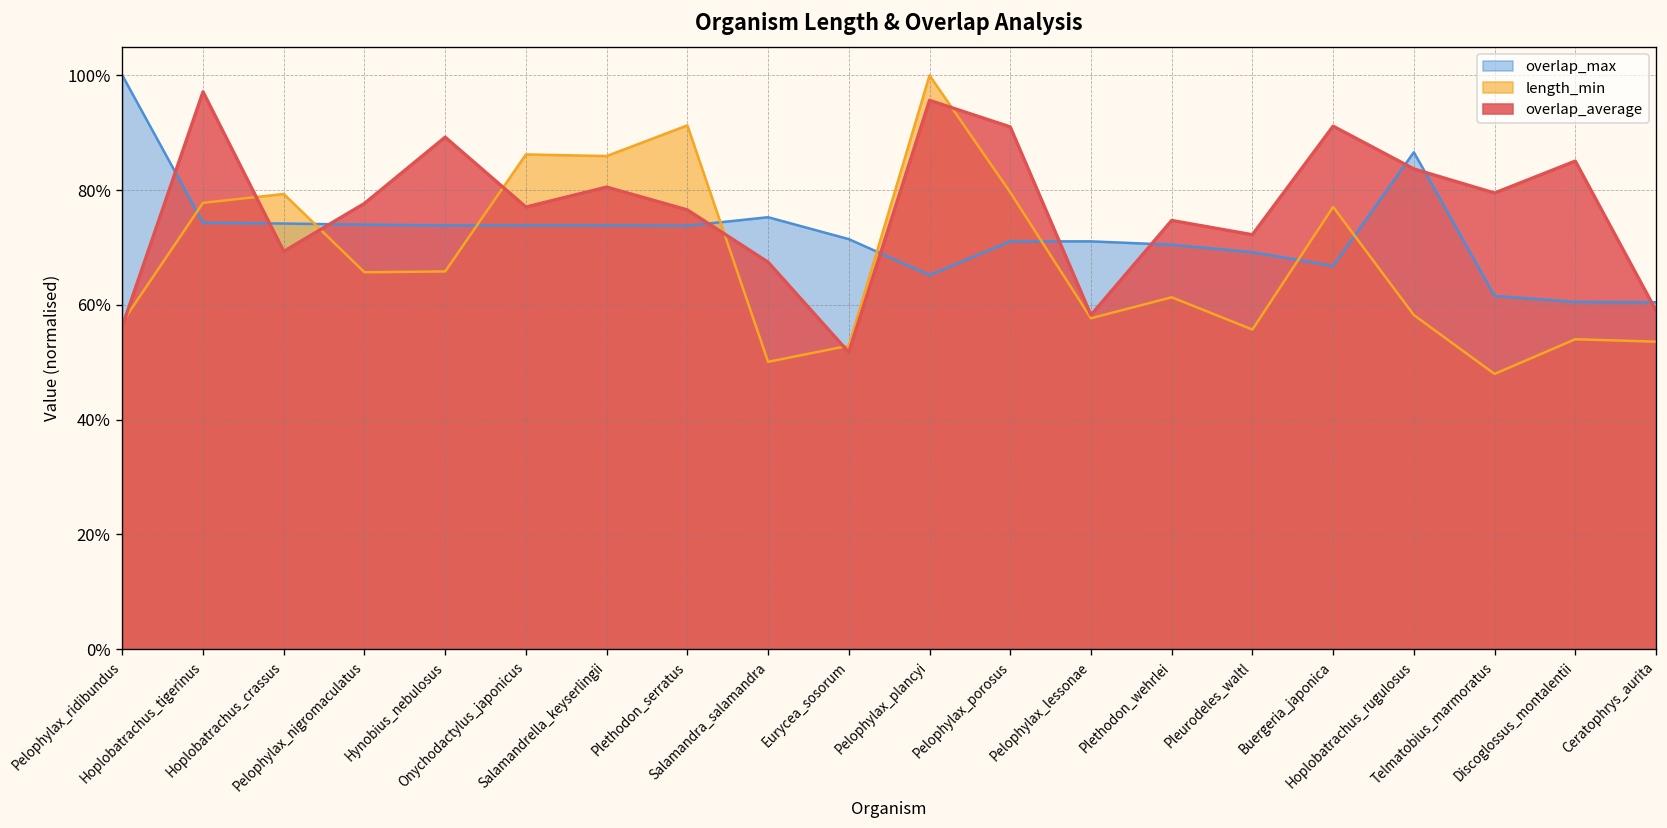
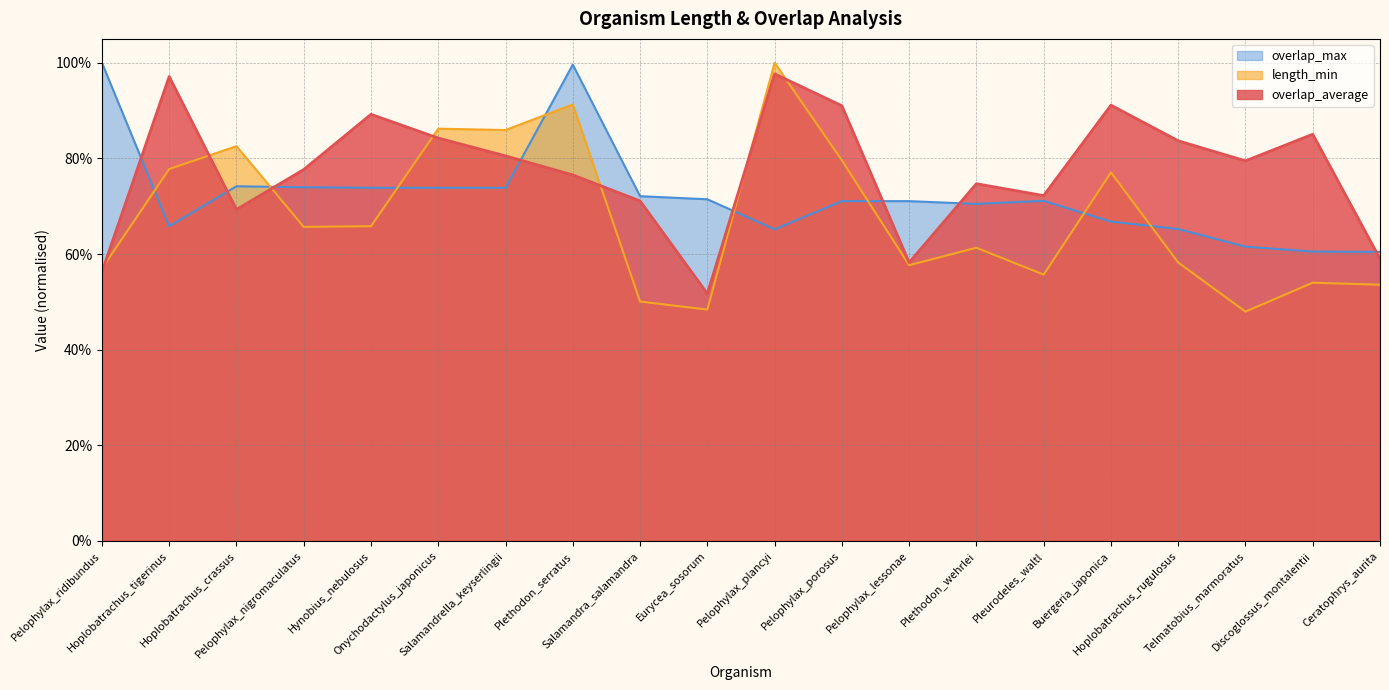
overlap_max, Hoplobatrachus_tigerinus: 74% -> 66%
length_min, Hoplobatrachus_crassus: 79% -> 83%
overlap_average, Onychodactylus_japonicus: 77% -> 84%
overlap_max, Plethodon_serratus: 74% -> 100%
overlap_max, Salamandra_salamandra: 75% -> 72%
overlap_average, Salamandra_salamandra: 67% -> 71%
length_min, Eurycea_sosorum: 53% -> 48%
overlap_average, Pelophylax_plancyi: 96% -> 98%
overlap_max, Pleurodeles_waltl: 69% -> 71%
overlap_max, Hoplobatrachus_rugulosus: 87% -> 65%
